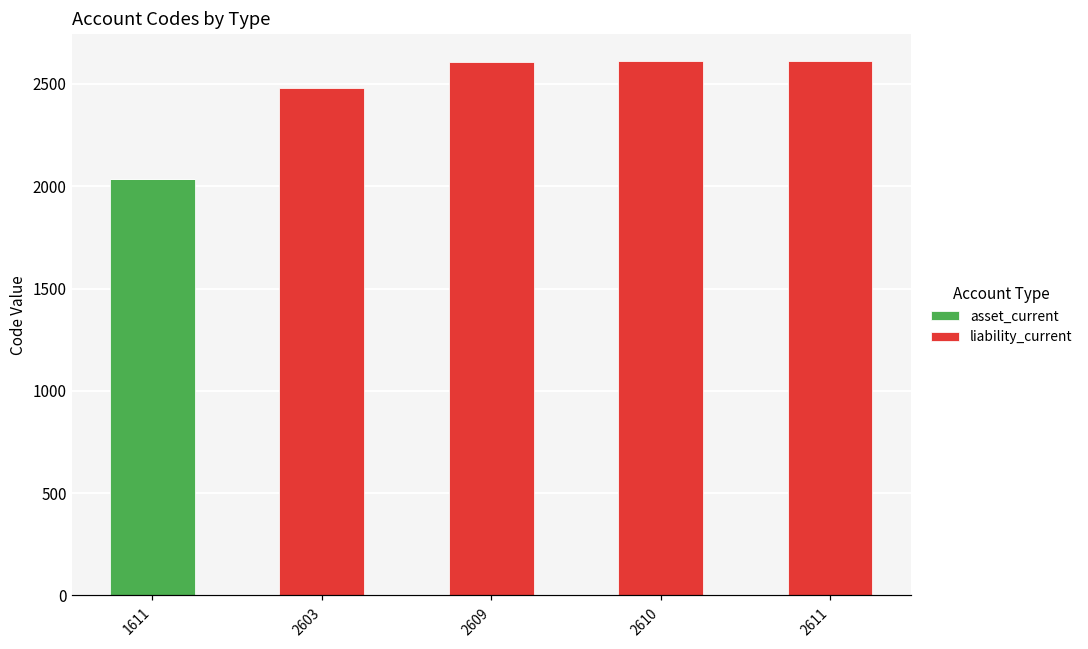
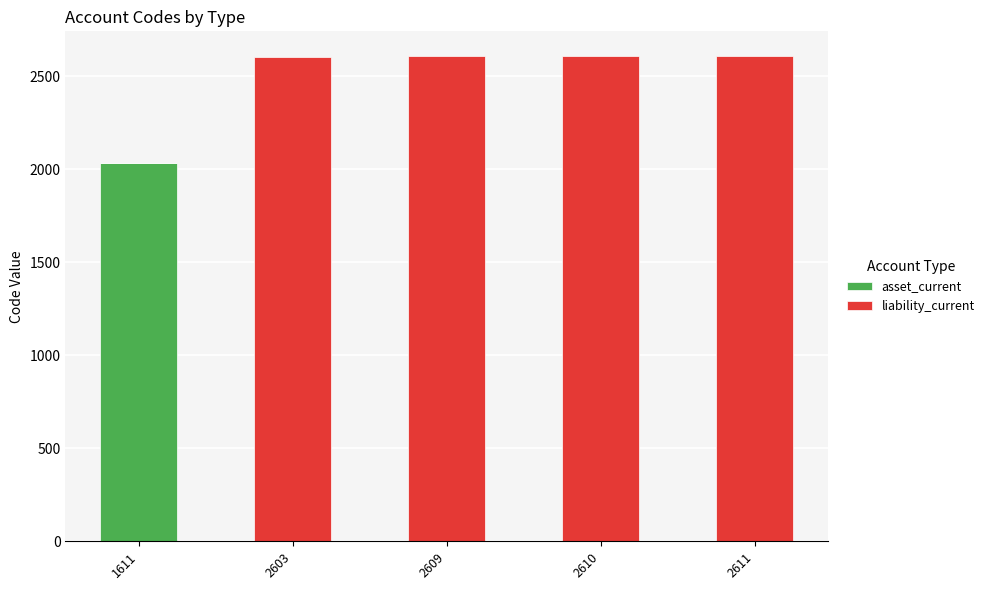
liability_current, 2603: 2480 -> 2600
